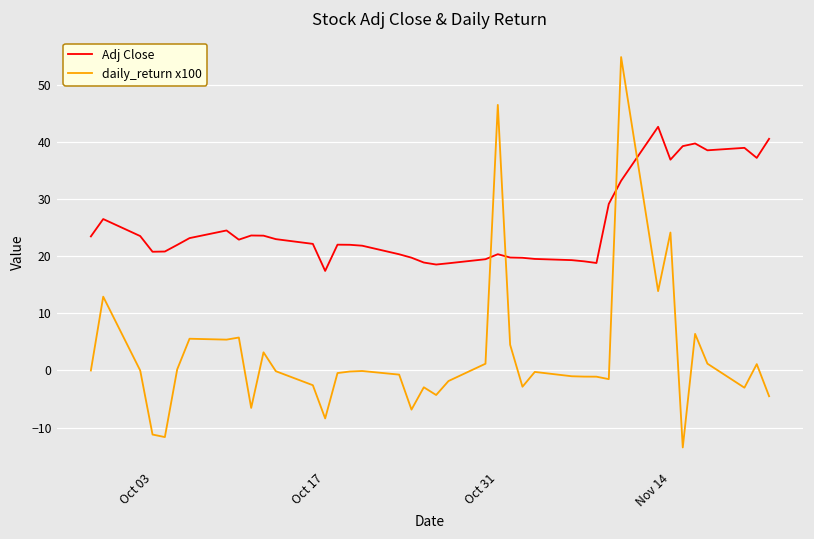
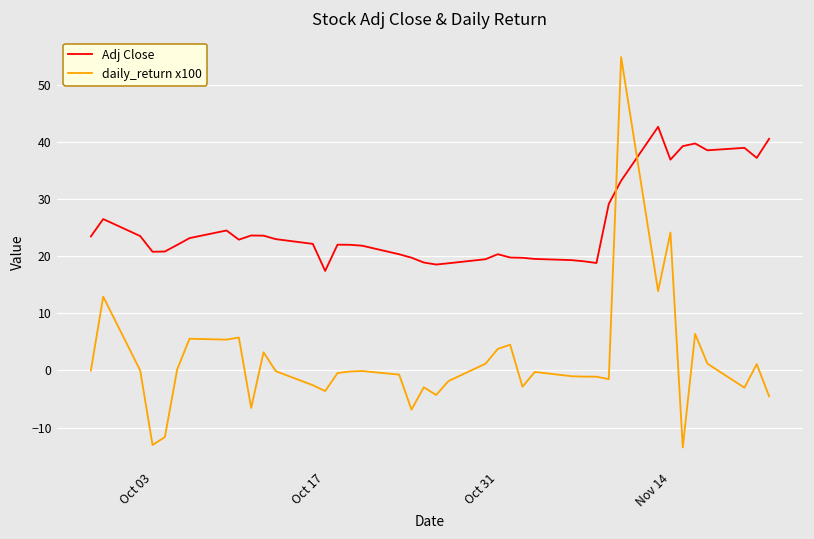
daily_return x100, Oct 03: -11 -> -13
daily_return x100, Oct 17: -8 -> -4
daily_return x100, Oct 31: 47 -> 4
